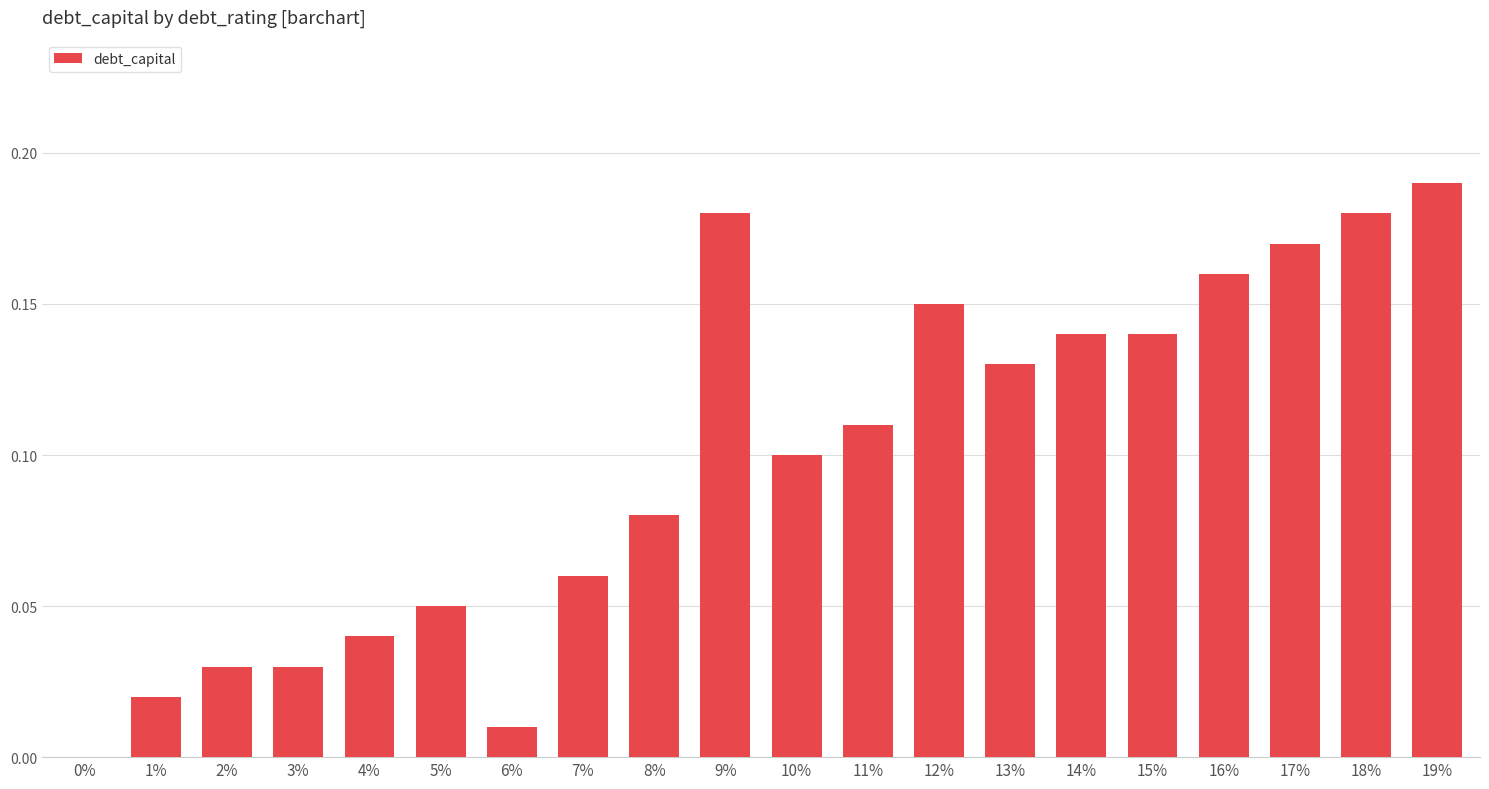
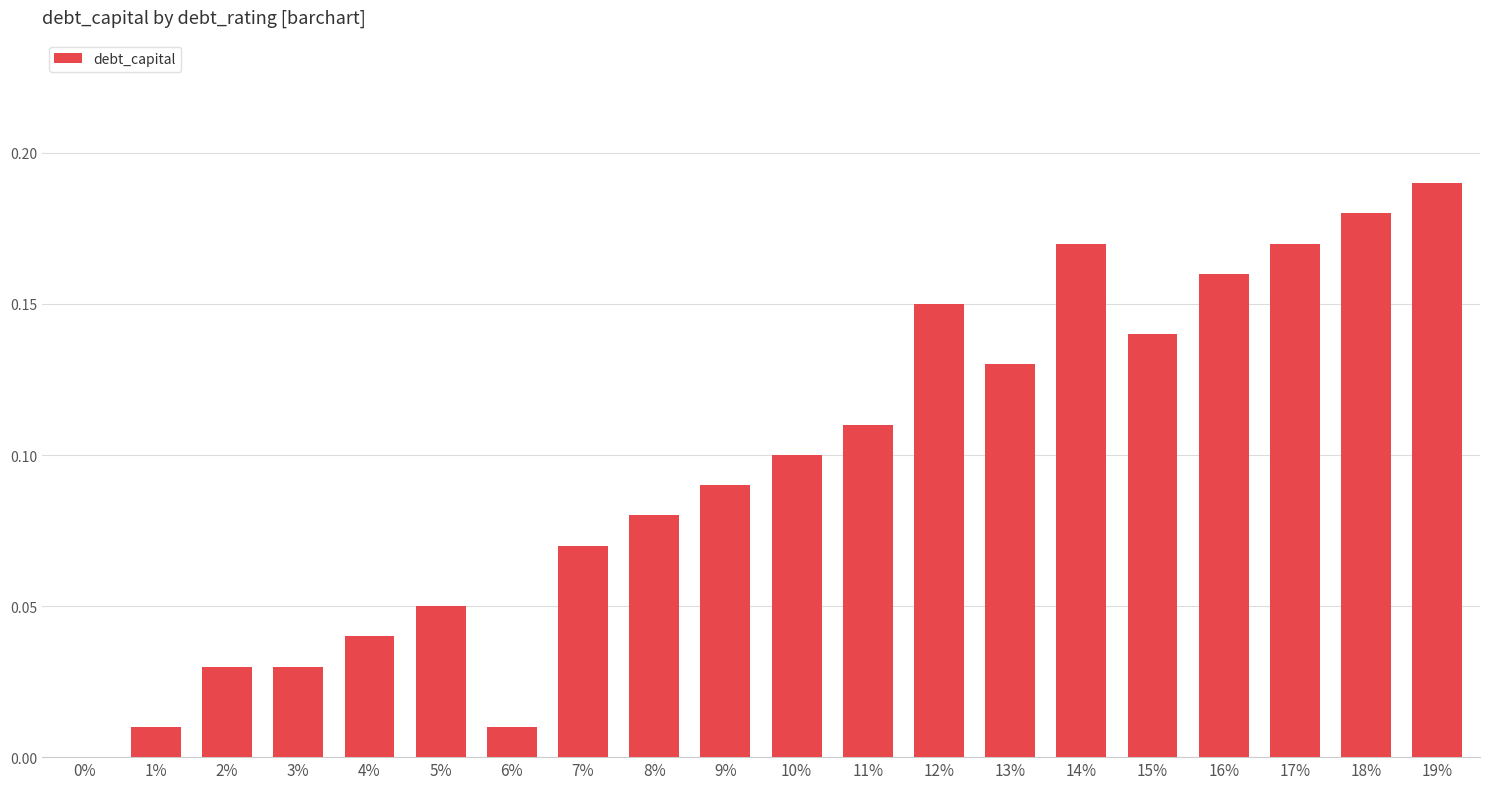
1%: 0.02 -> 0.01
7%: 0.06 -> 0.07
9%: 0.18 -> 0.09
14%: 0.14 -> 0.17
